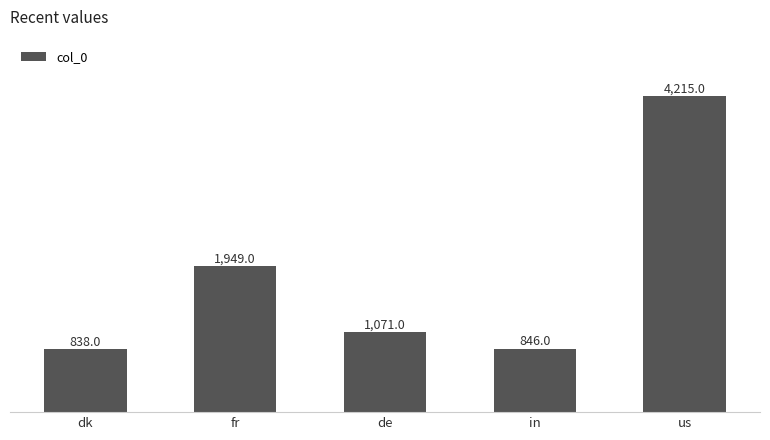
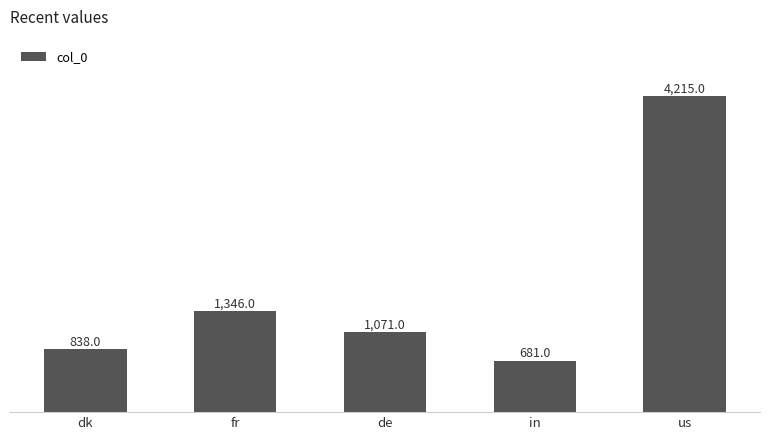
fr: 1,949.0 -> 1,346.0
in: 846.0 -> 681.0
